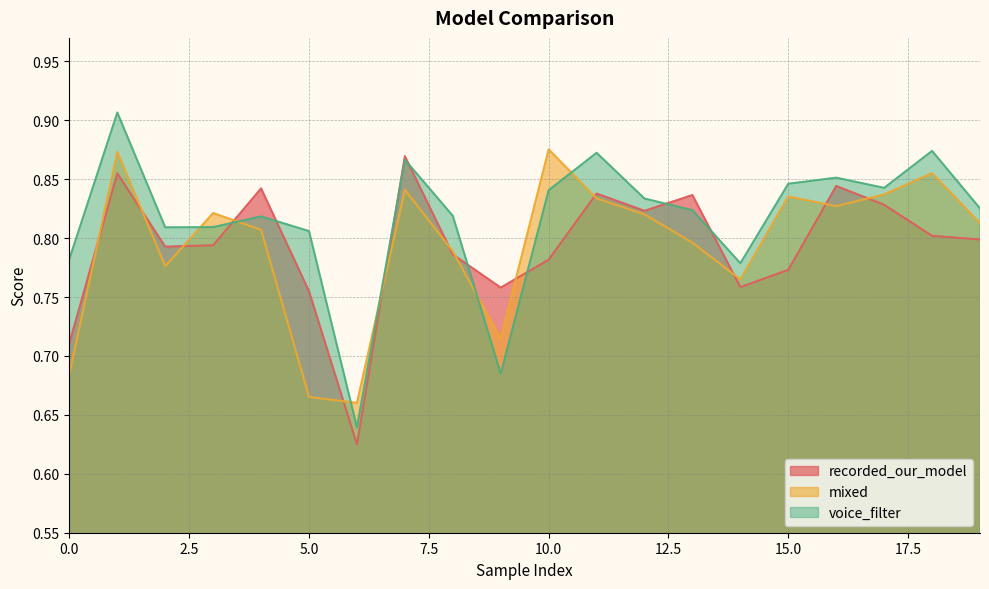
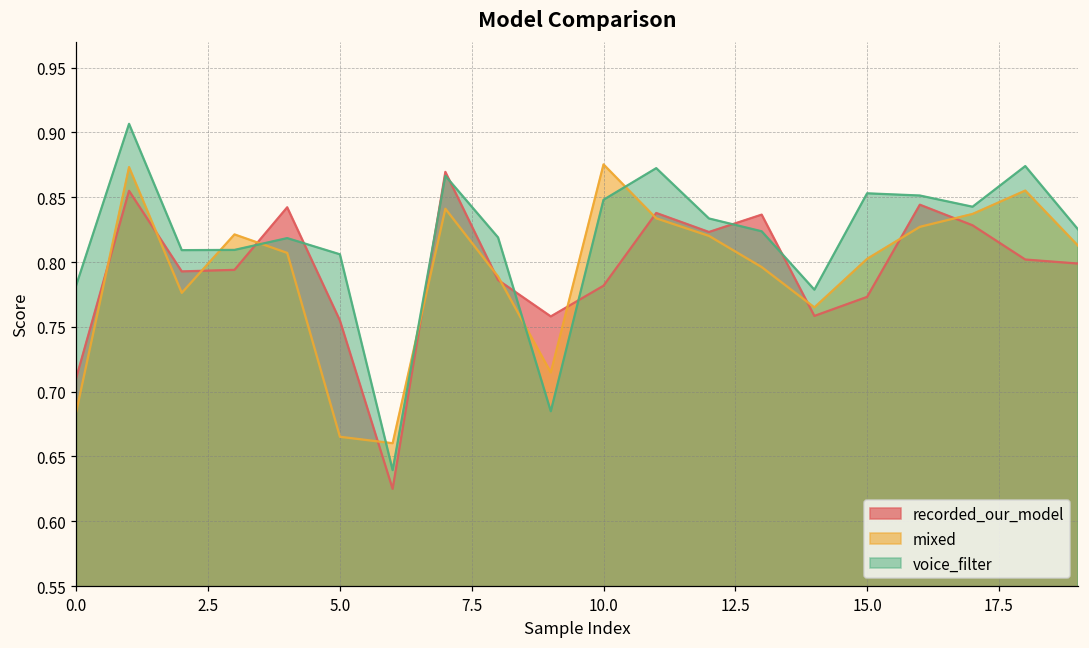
voice_filter, 10.0: 0.841 -> 0.848
mixed, 15.0: 0.835 -> 0.803
voice_filter, 15.0: 0.846 -> 0.853
